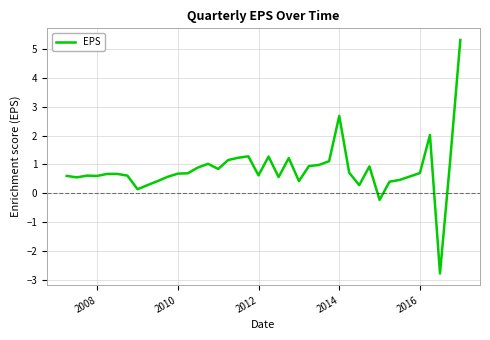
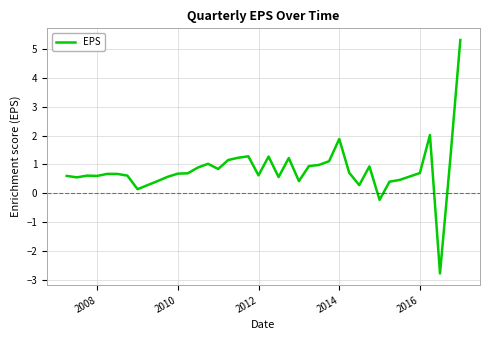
2014: 2.7 -> 1.9
